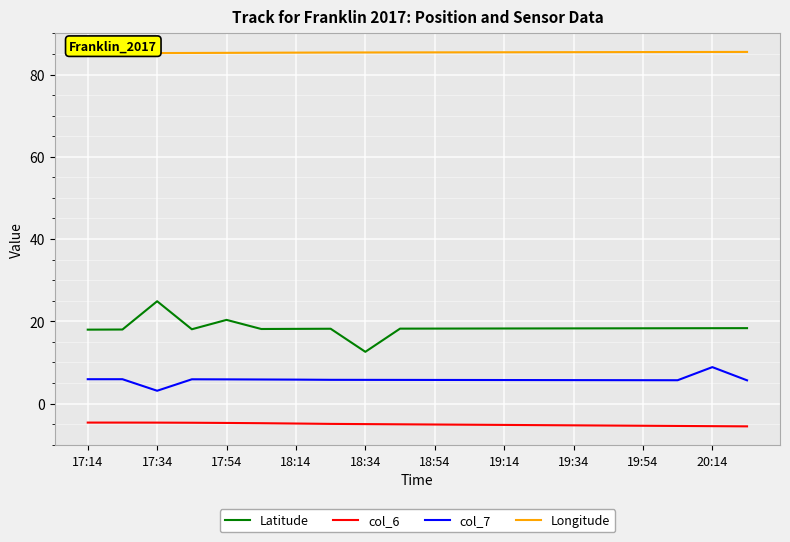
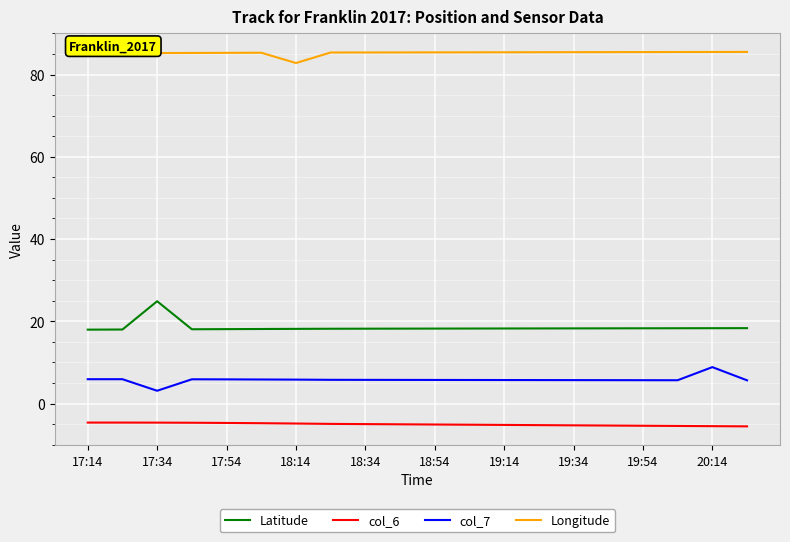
Latitude, 17:54: 20 -> 18
Longitude, 18:14: 85 -> 83
Latitude, 18:34: 13 -> 18
